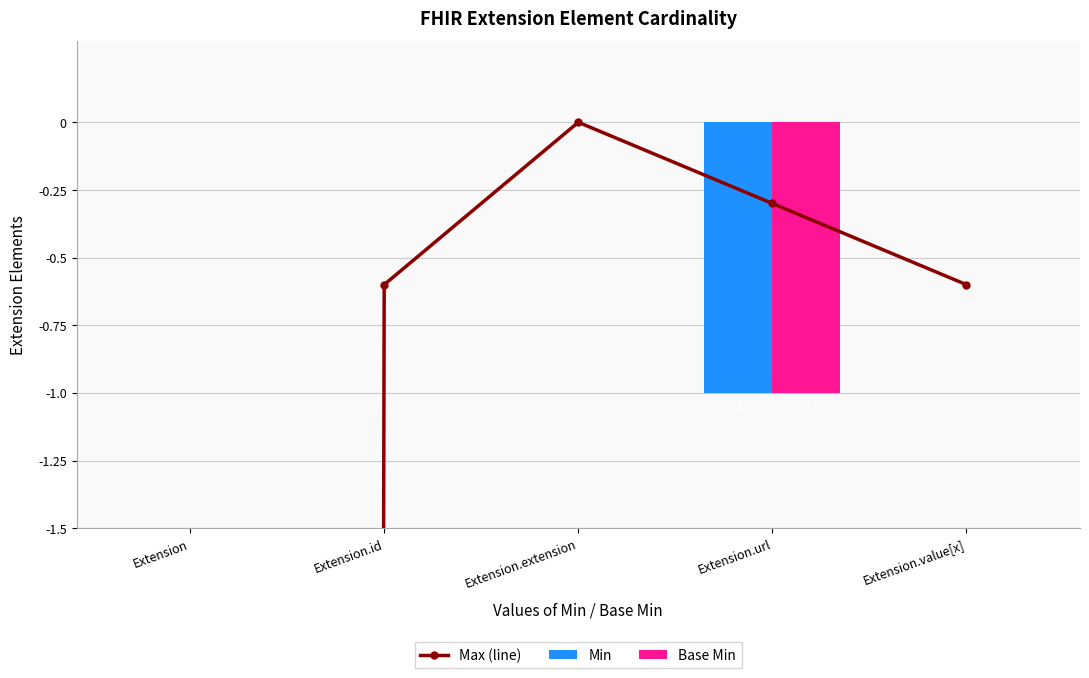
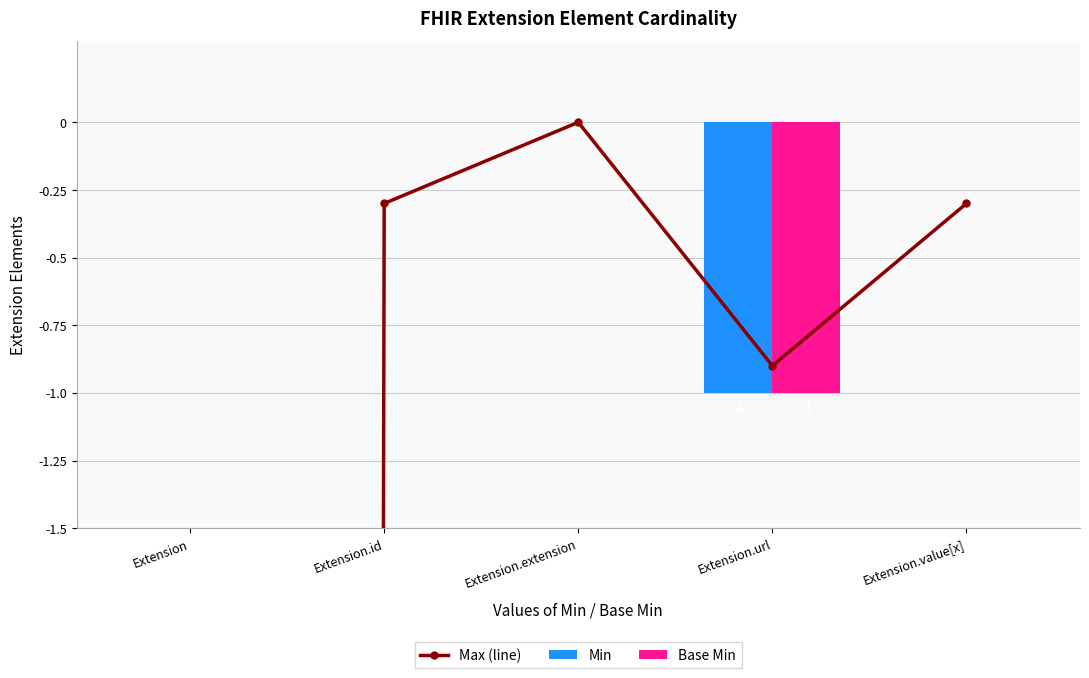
Max (line), Extension.id: -0.60 -> -0.30
Max (line), Extension.url: -0.30 -> -0.90
Max (line), Extension.value[x]: -0.60 -> -0.30
